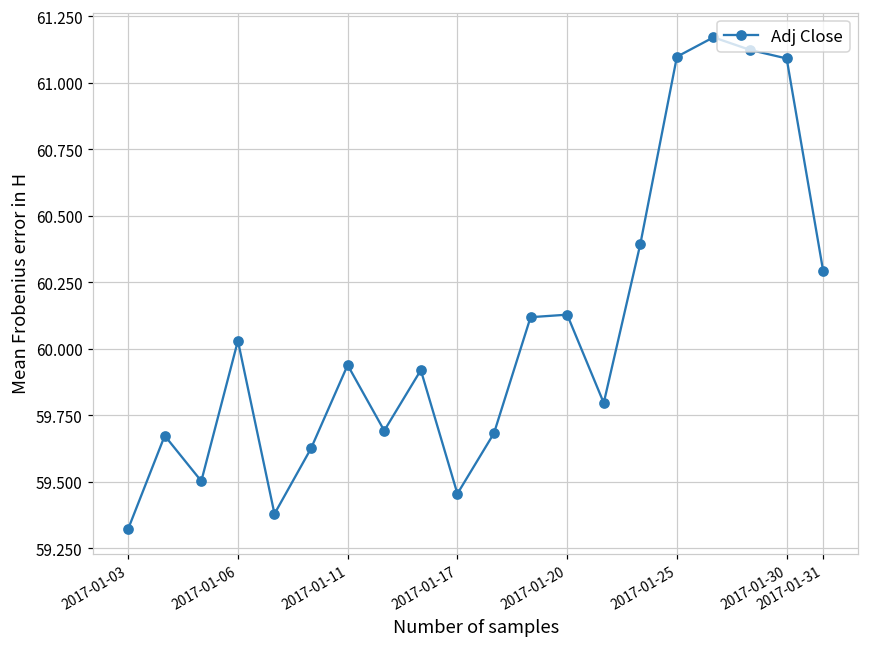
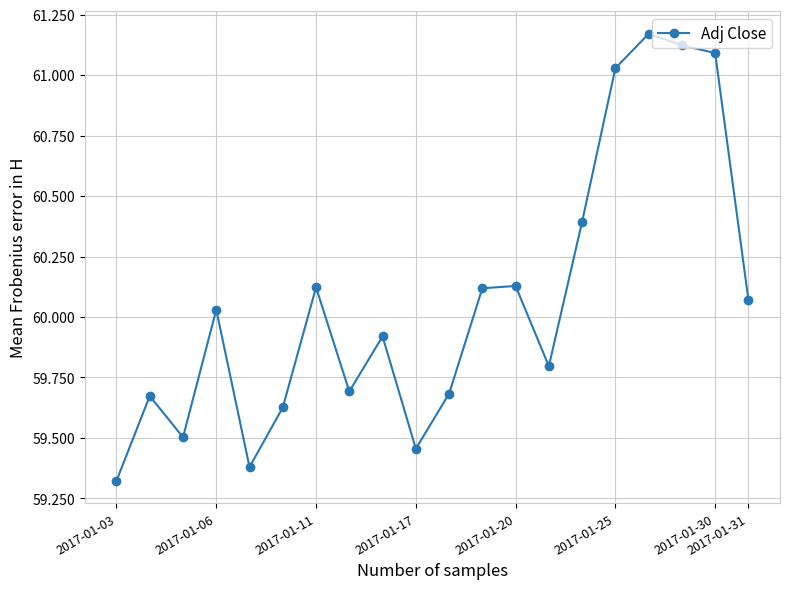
2017-01-11: 59.94 -> 60.12
2017-01-25: 61.10 -> 61.03
2017-01-31: 60.29 -> 60.07
